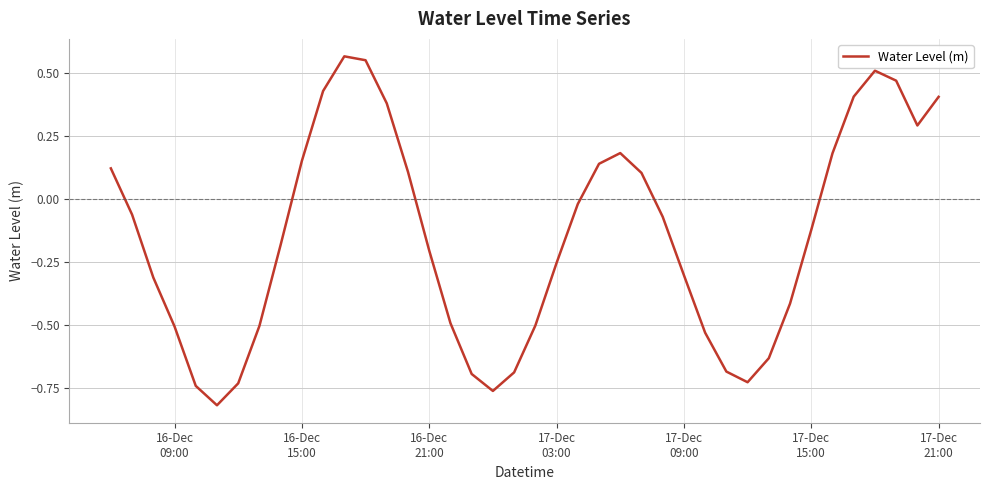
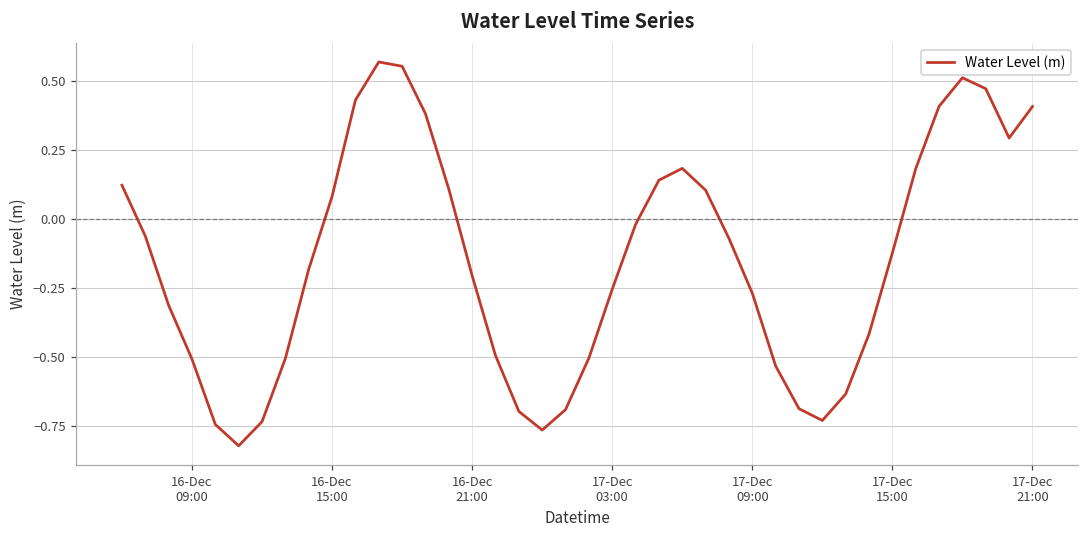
16-Dec 15:00: 0.15 -> 0.08
17-Dec 09:00: -0.30 -> -0.27
